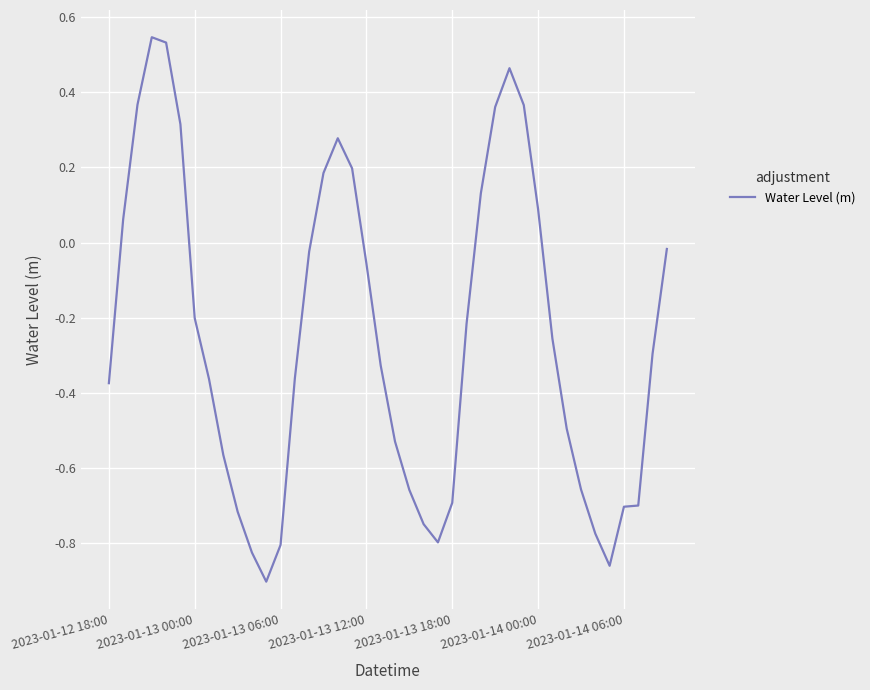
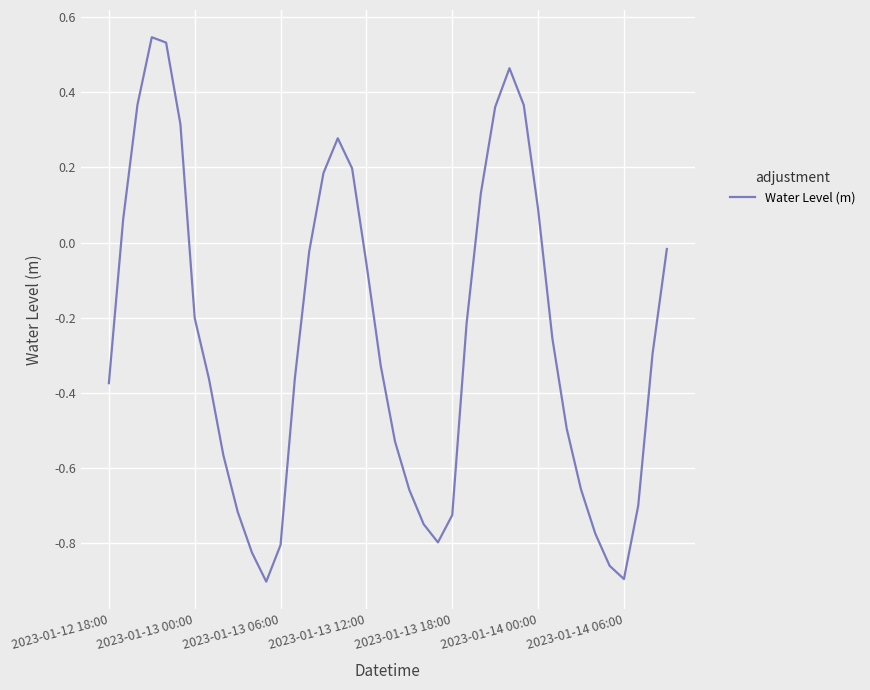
2023-01-13 18:00: -0.69 -> -0.72
2023-01-14 06:00: -0.70 -> -0.90
